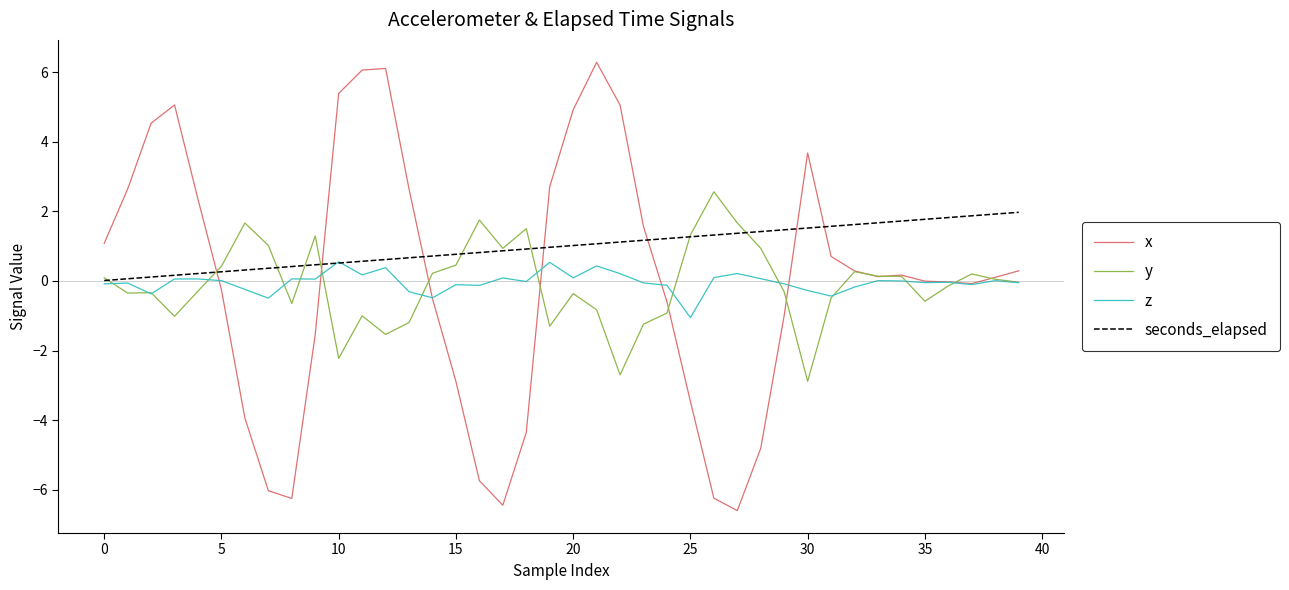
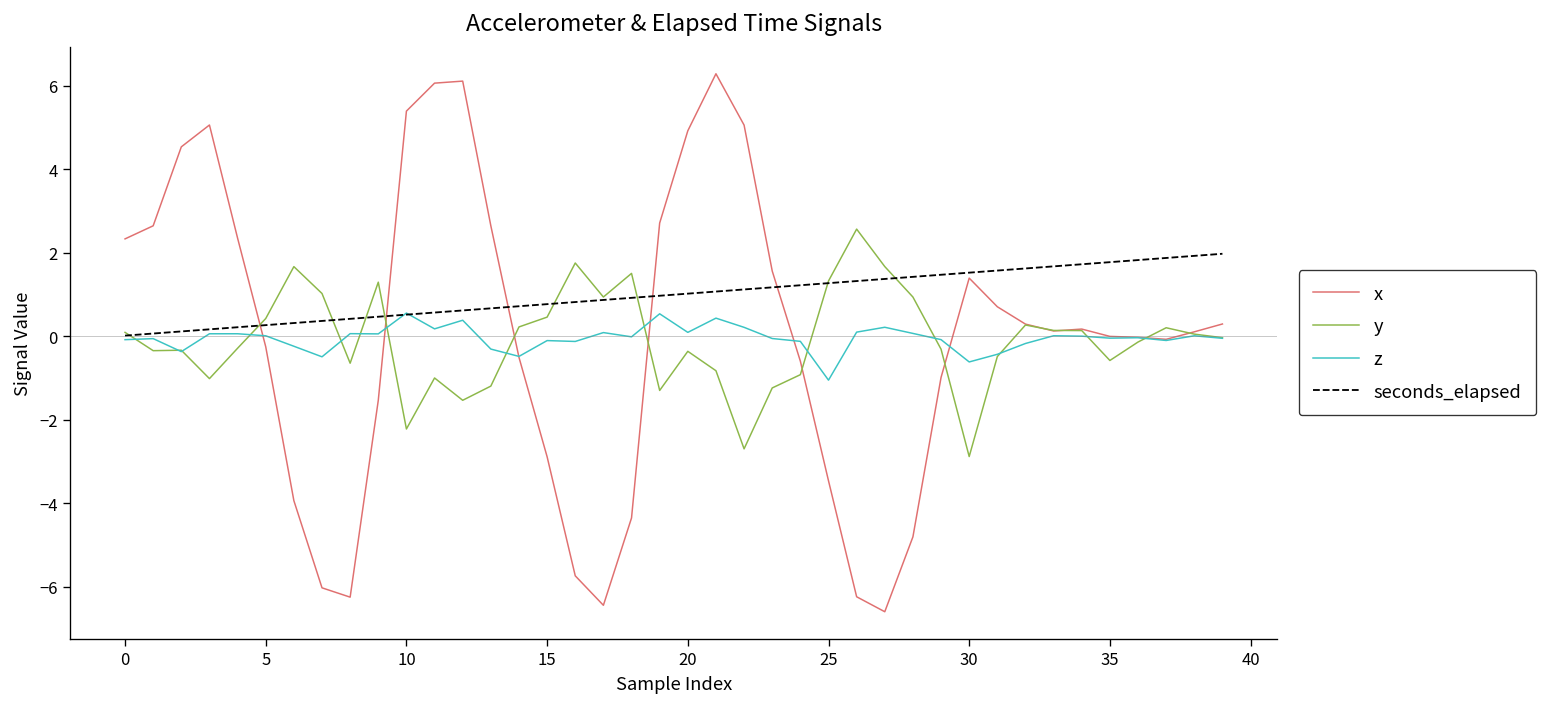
x, 0: 1.1 -> 2.3
x, 30: 3.7 -> 1.4
z, 30: -0.3 -> -0.6
